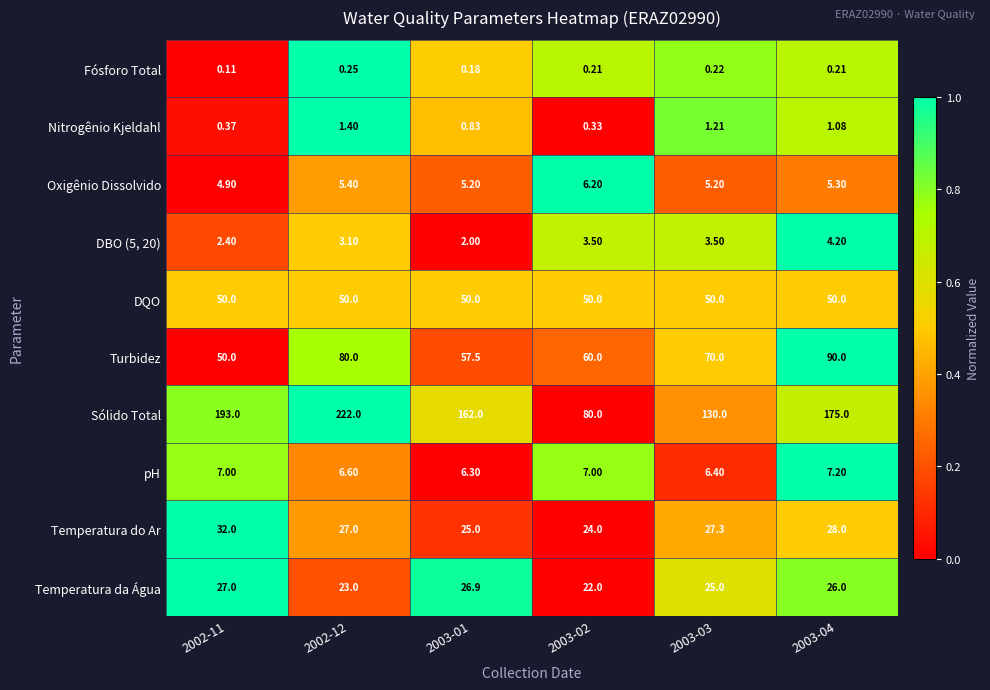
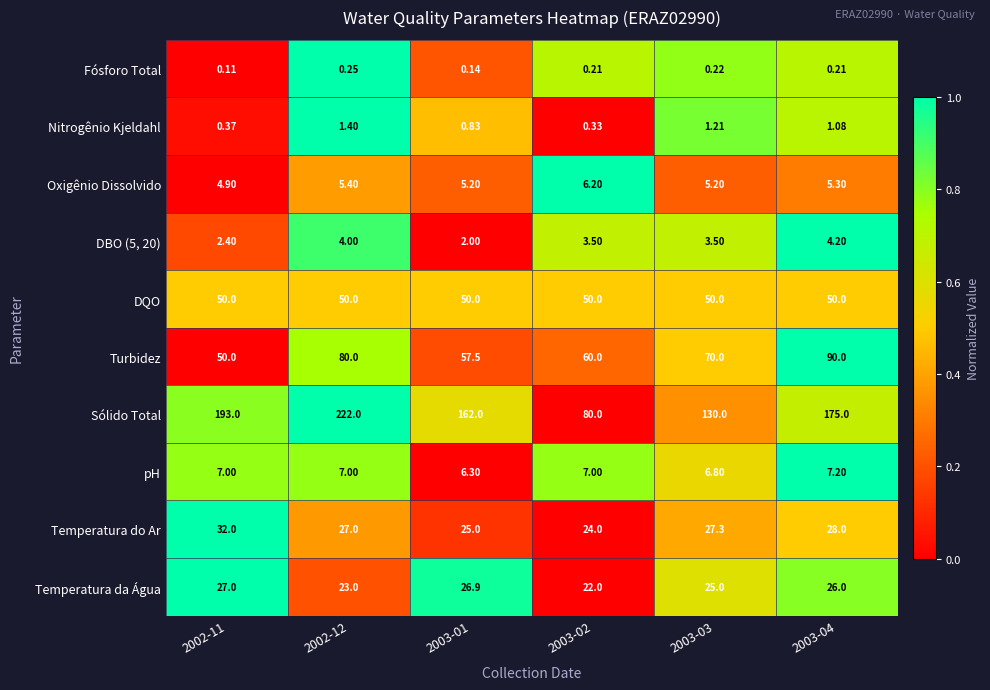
Fósforo Total, 2003-01: 0.18 -> 0.14
DBO (5, 20), 2002-12: 3.10 -> 4.00
pH, 2002-12: 6.60 -> 7.00
pH, 2003-03: 6.40 -> 6.80
